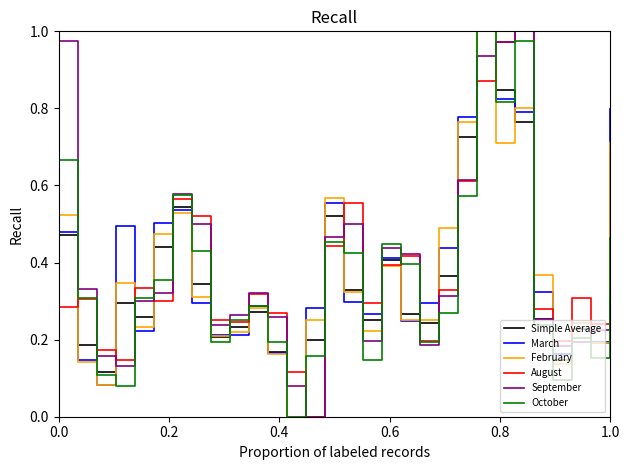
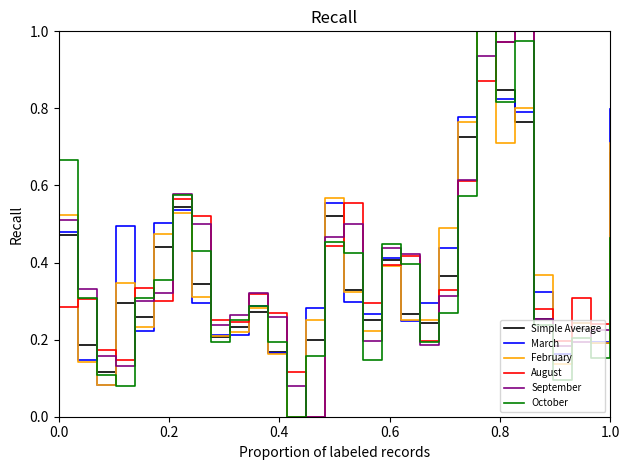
September, 0.0: 0.97 -> 0.51
